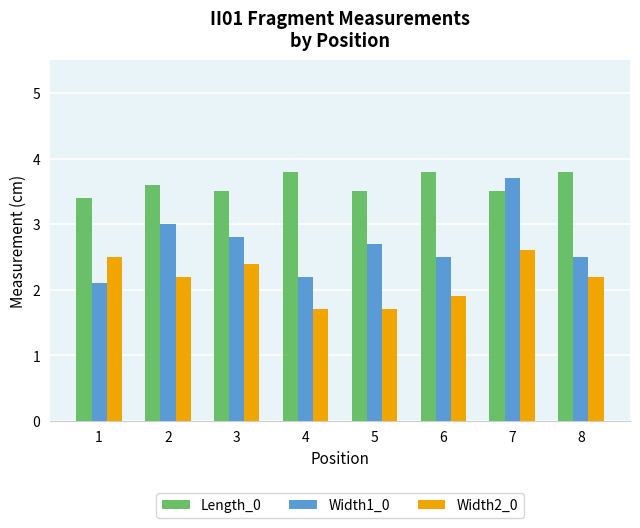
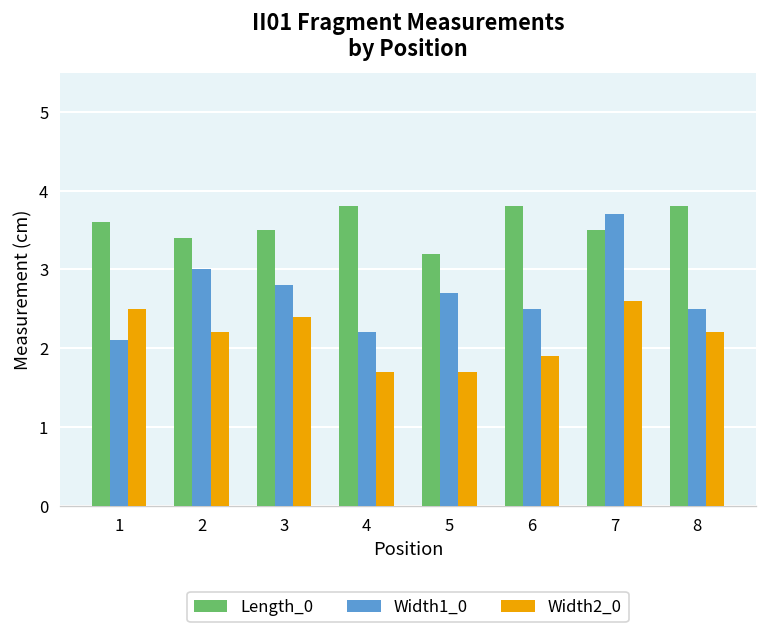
Length_0, 1: 3.4 -> 3.6
Length_0, 2: 3.6 -> 3.4
Length_0, 5: 3.5 -> 3.2
